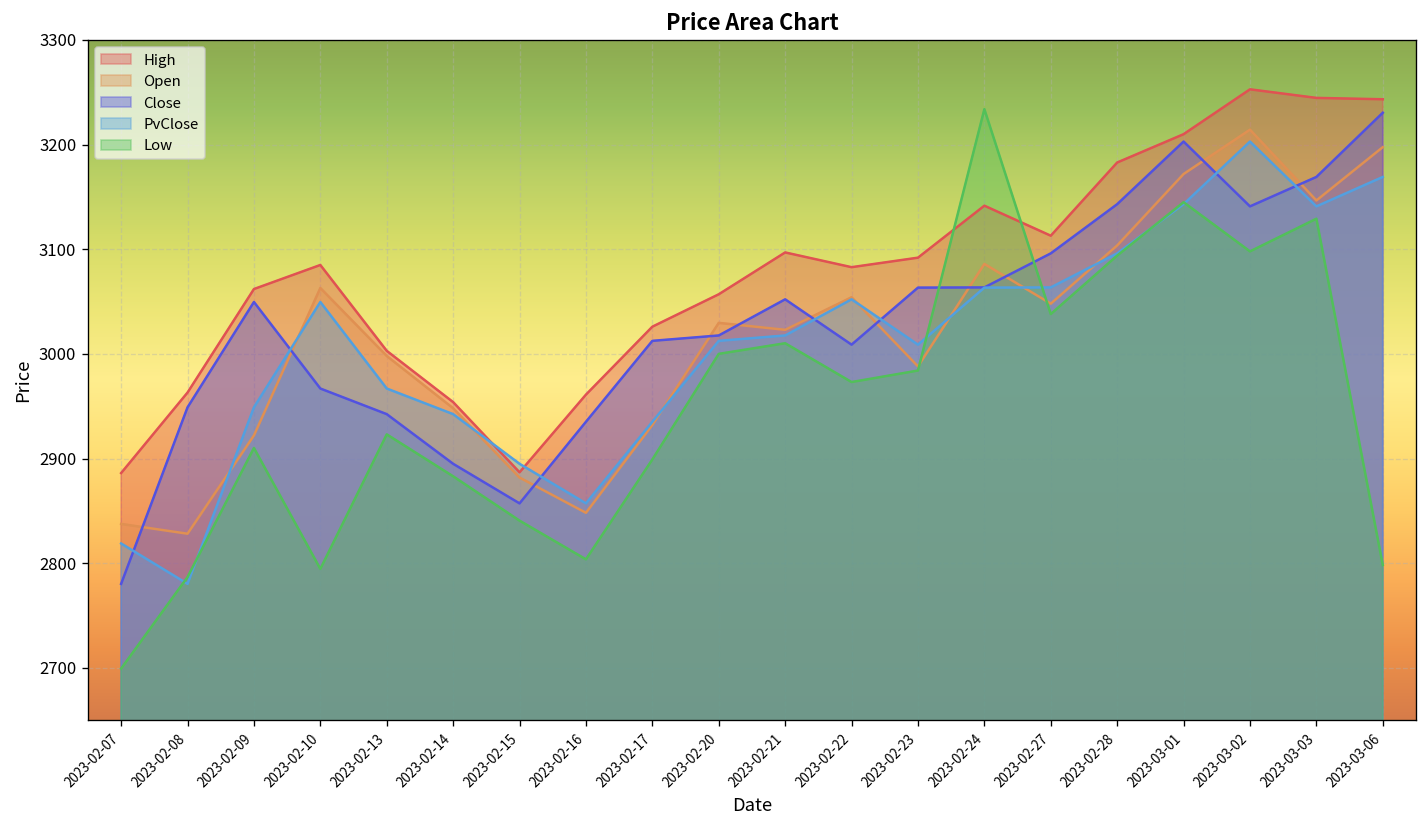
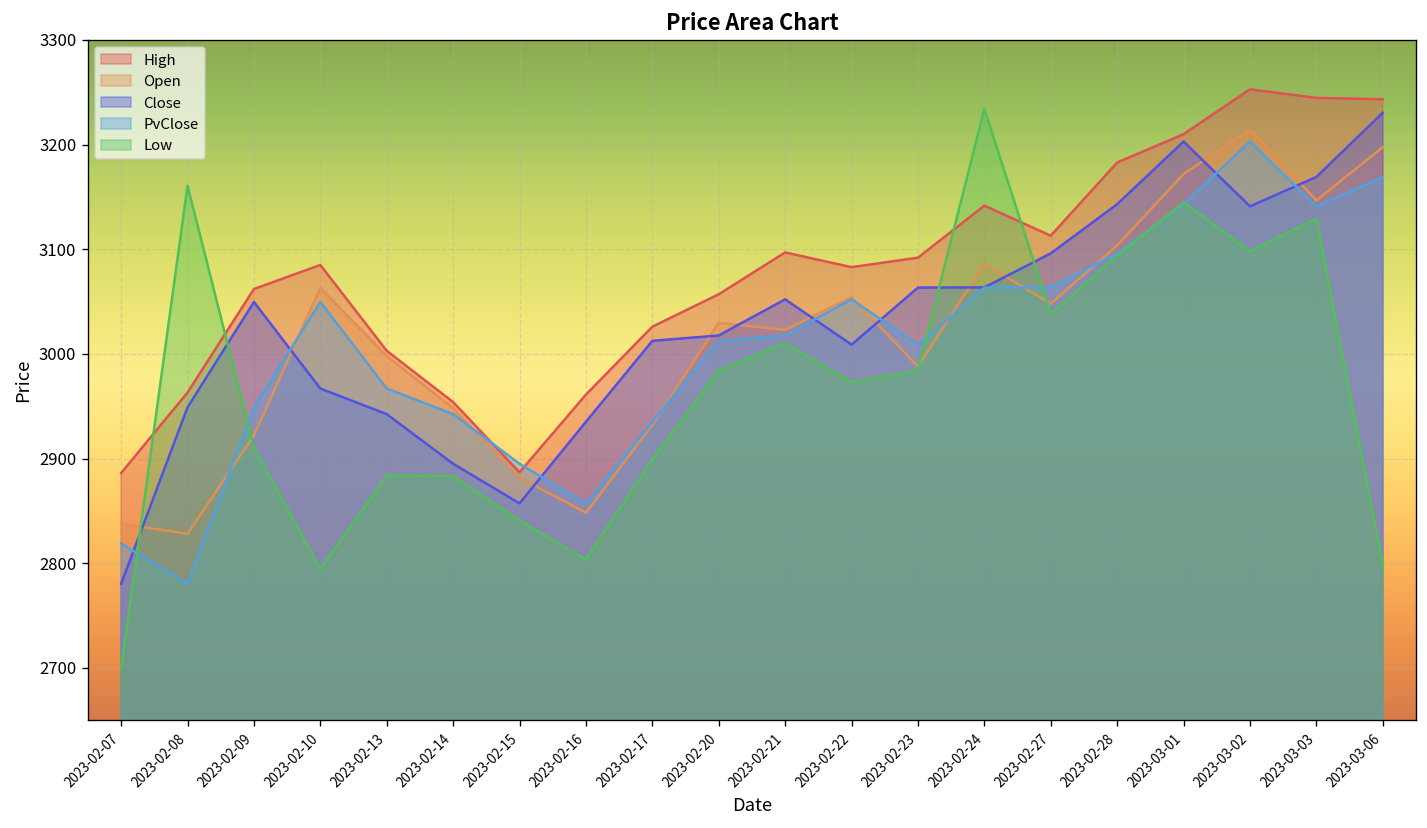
Low, 2023-02-08: 2790 -> 3160
Low, 2023-02-13: 2920 -> 2880
Low, 2023-02-20: 3000 -> 2980
